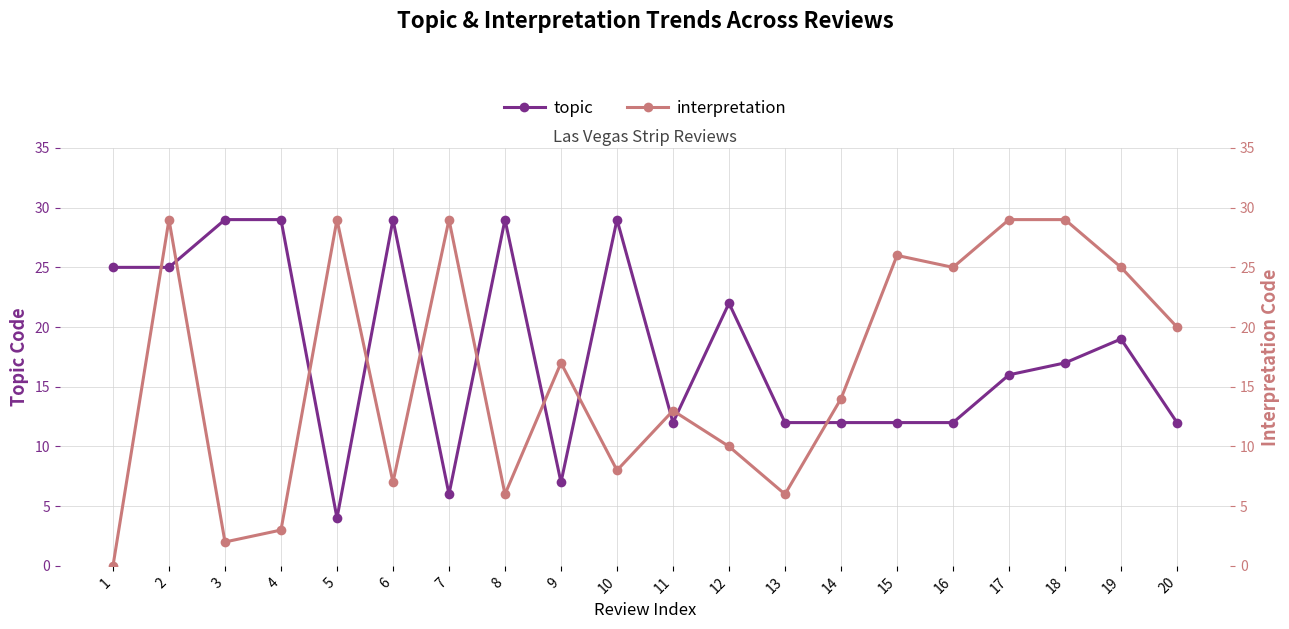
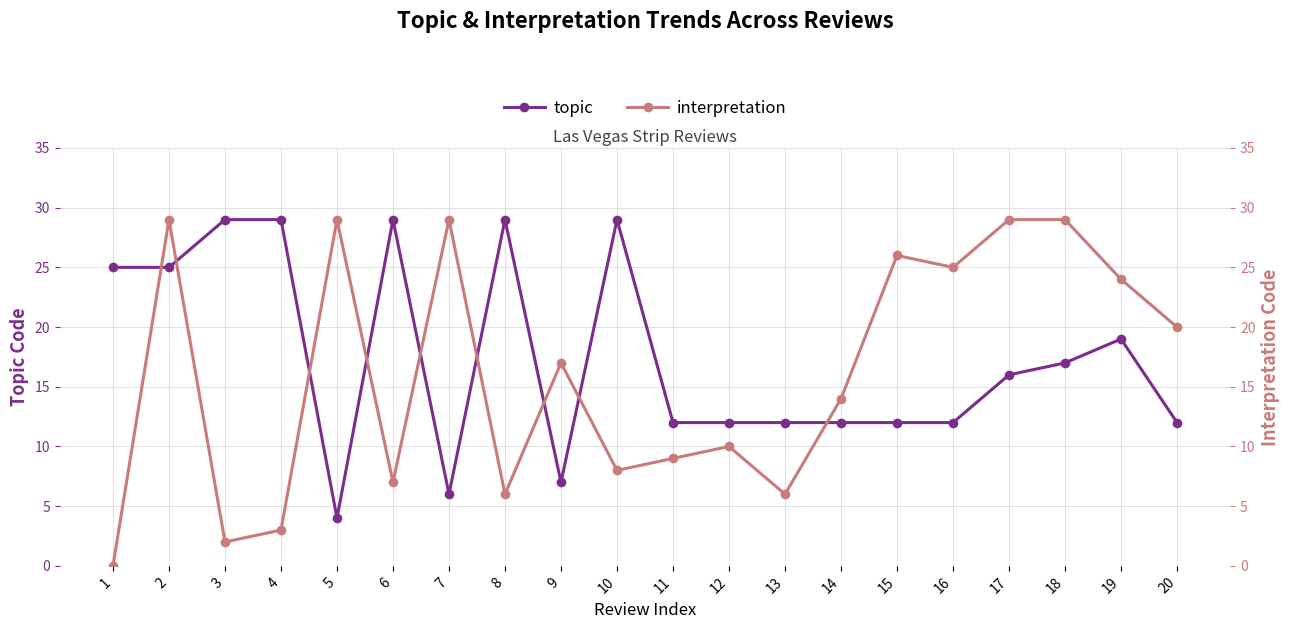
topic, 12: 22 -> 12
interpretation, 11: 13 -> 9
interpretation, 19: 25 -> 24
